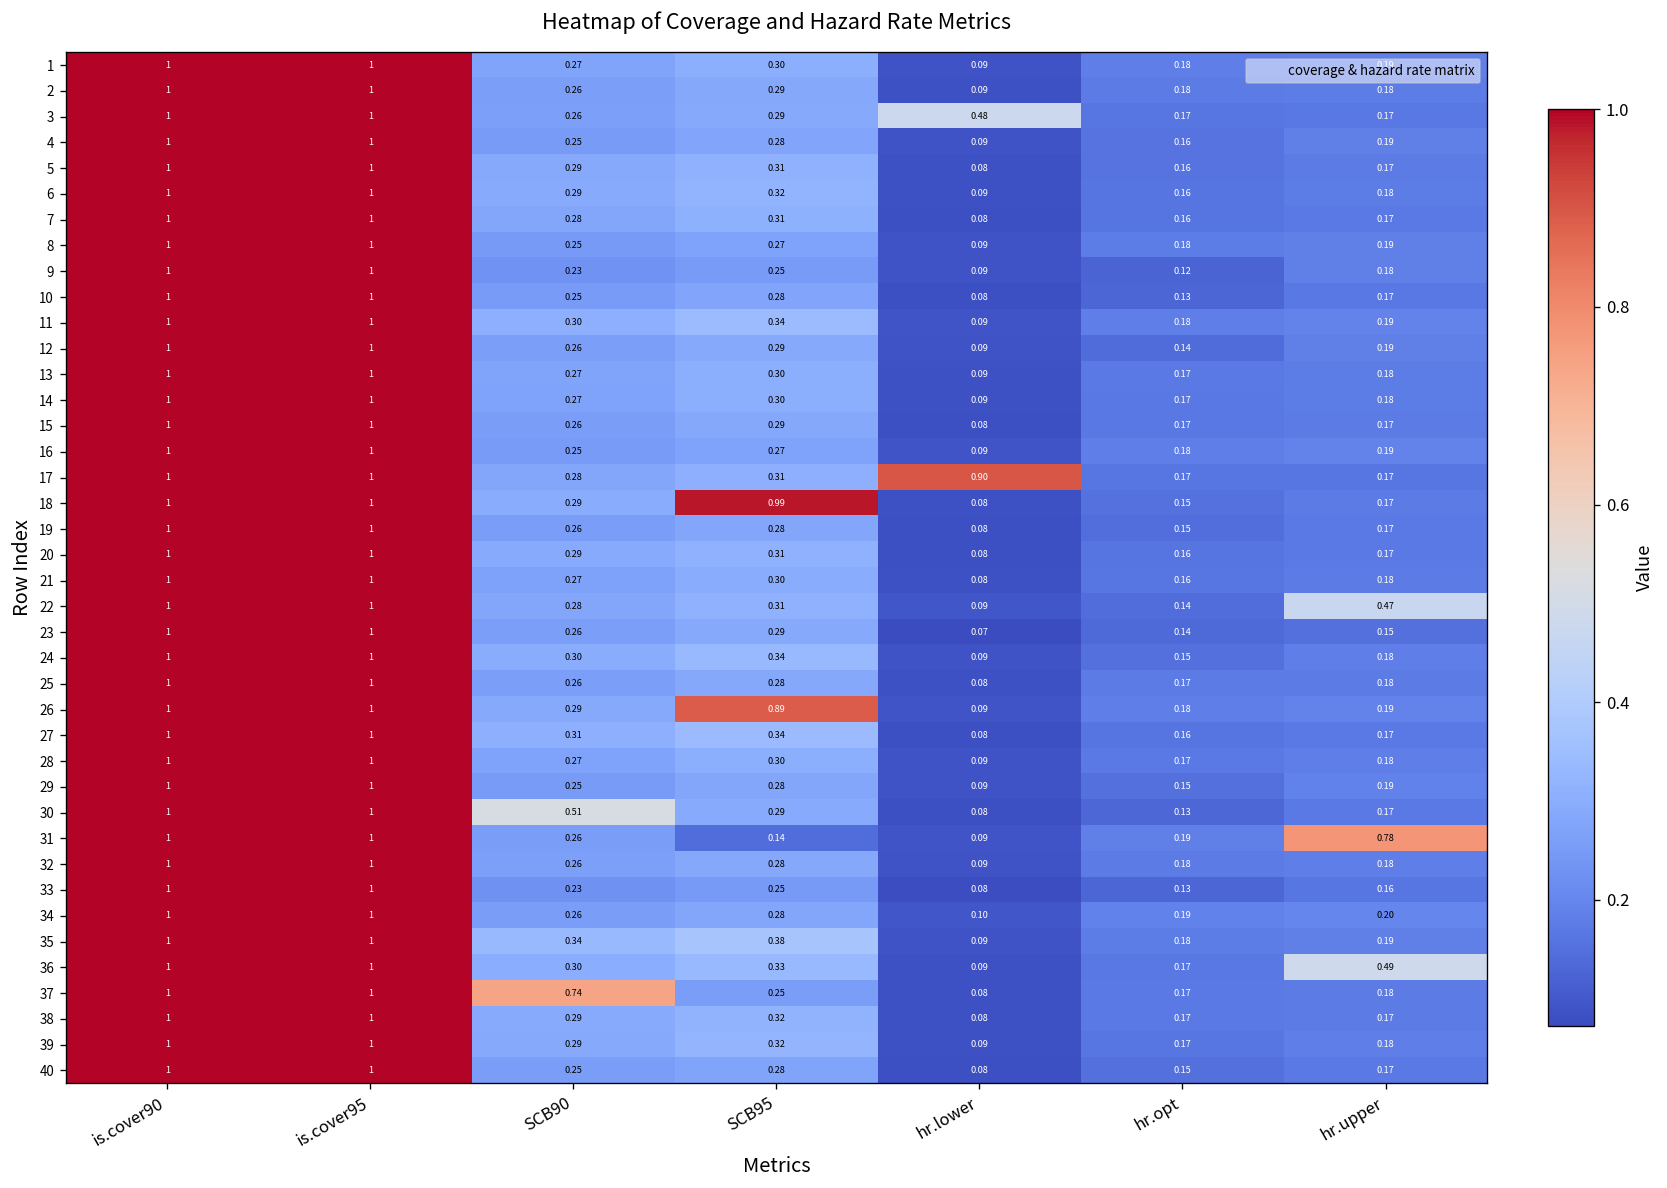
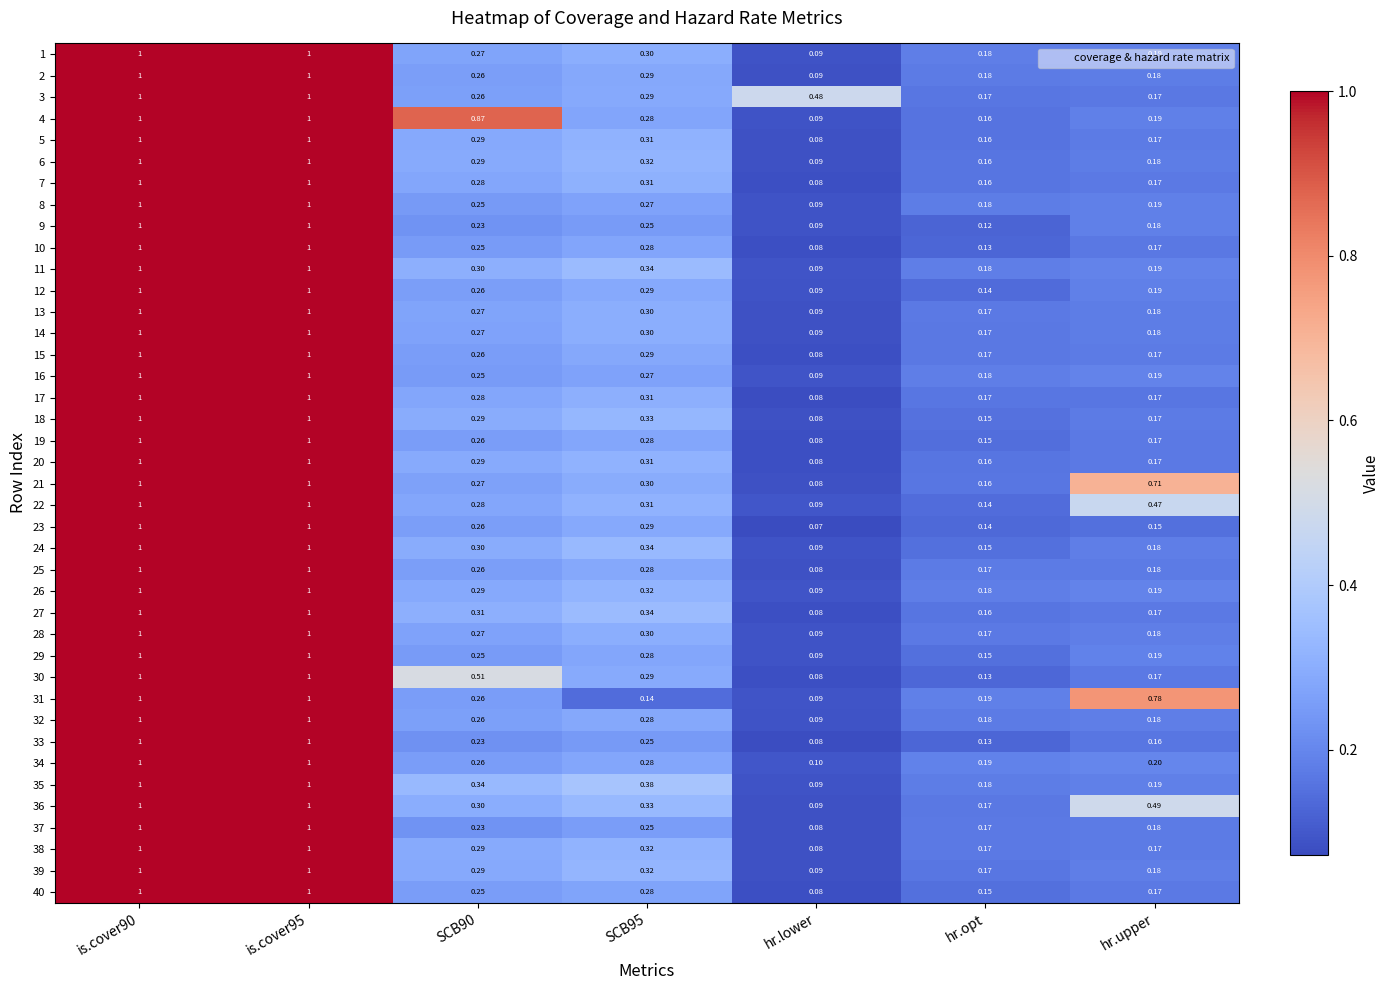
4, SCB90: 0.25 -> 0.87
17, hr.lower: 0.90 -> 0.08
18, SCB95: 0.99 -> 0.33
21, hr.upper: 0.18 -> 0.71
26, SCB95: 0.89 -> 0.32
37, SCB90: 0.74 -> 0.23
